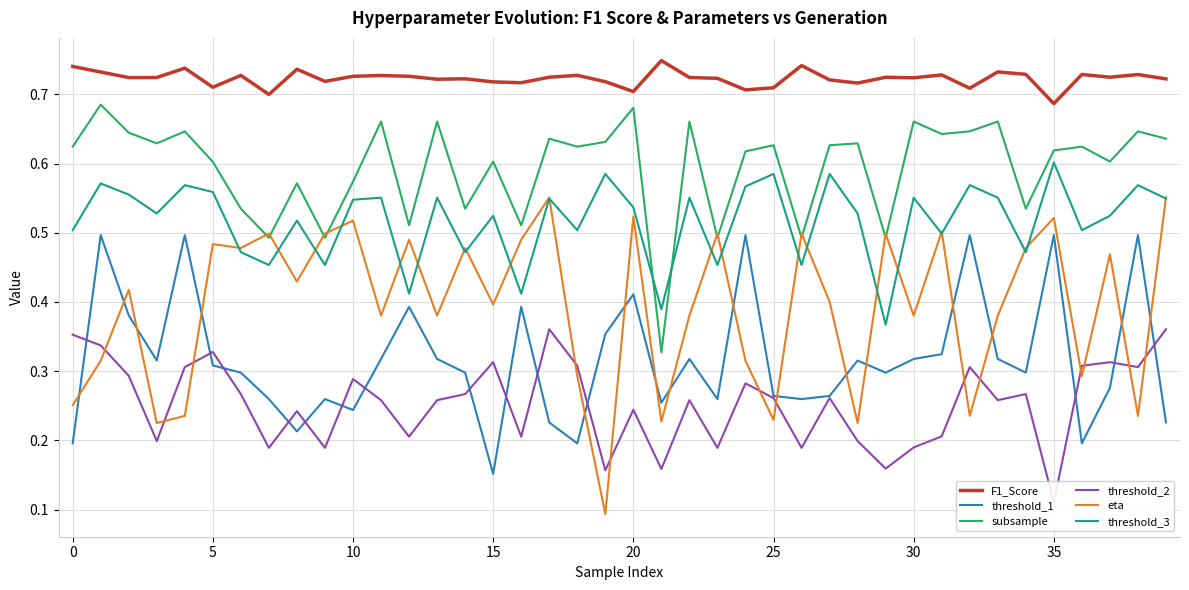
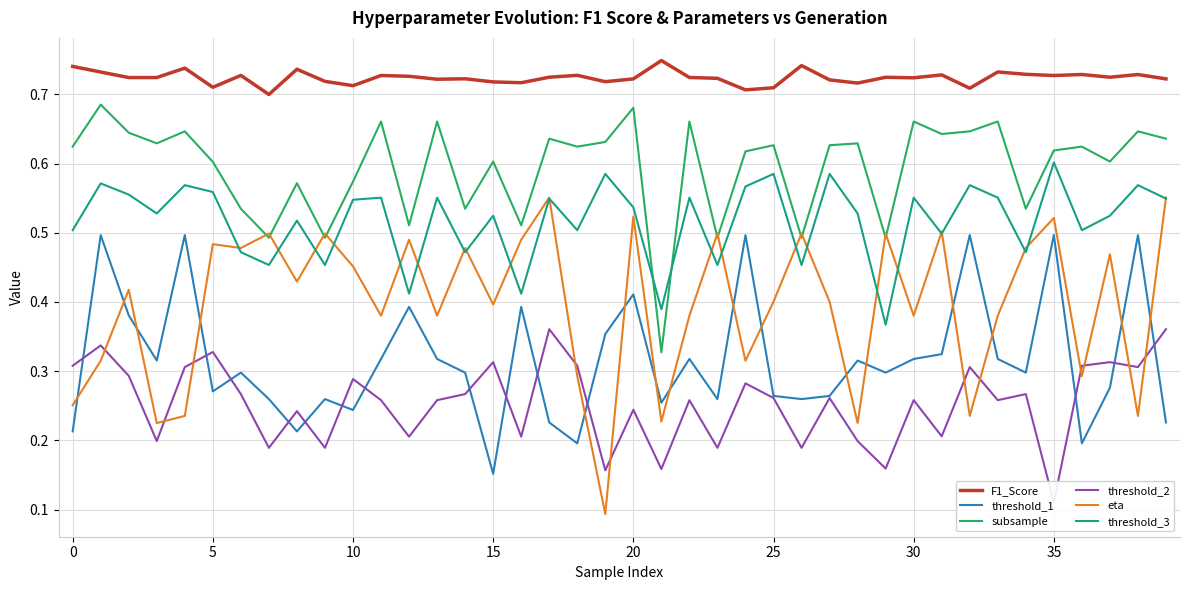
threshold_1, 0: 0.20 -> 0.21
threshold_2, 0: 0.35 -> 0.31
threshold_1, 5: 0.31 -> 0.27
F1_Score, 10: 0.73 -> 0.71
eta, 10: 0.52 -> 0.45
F1_Score, 20: 0.70 -> 0.72
eta, 25: 0.23 -> 0.40
threshold_2, 30: 0.19 -> 0.26
F1_Score, 35: 0.69 -> 0.73
